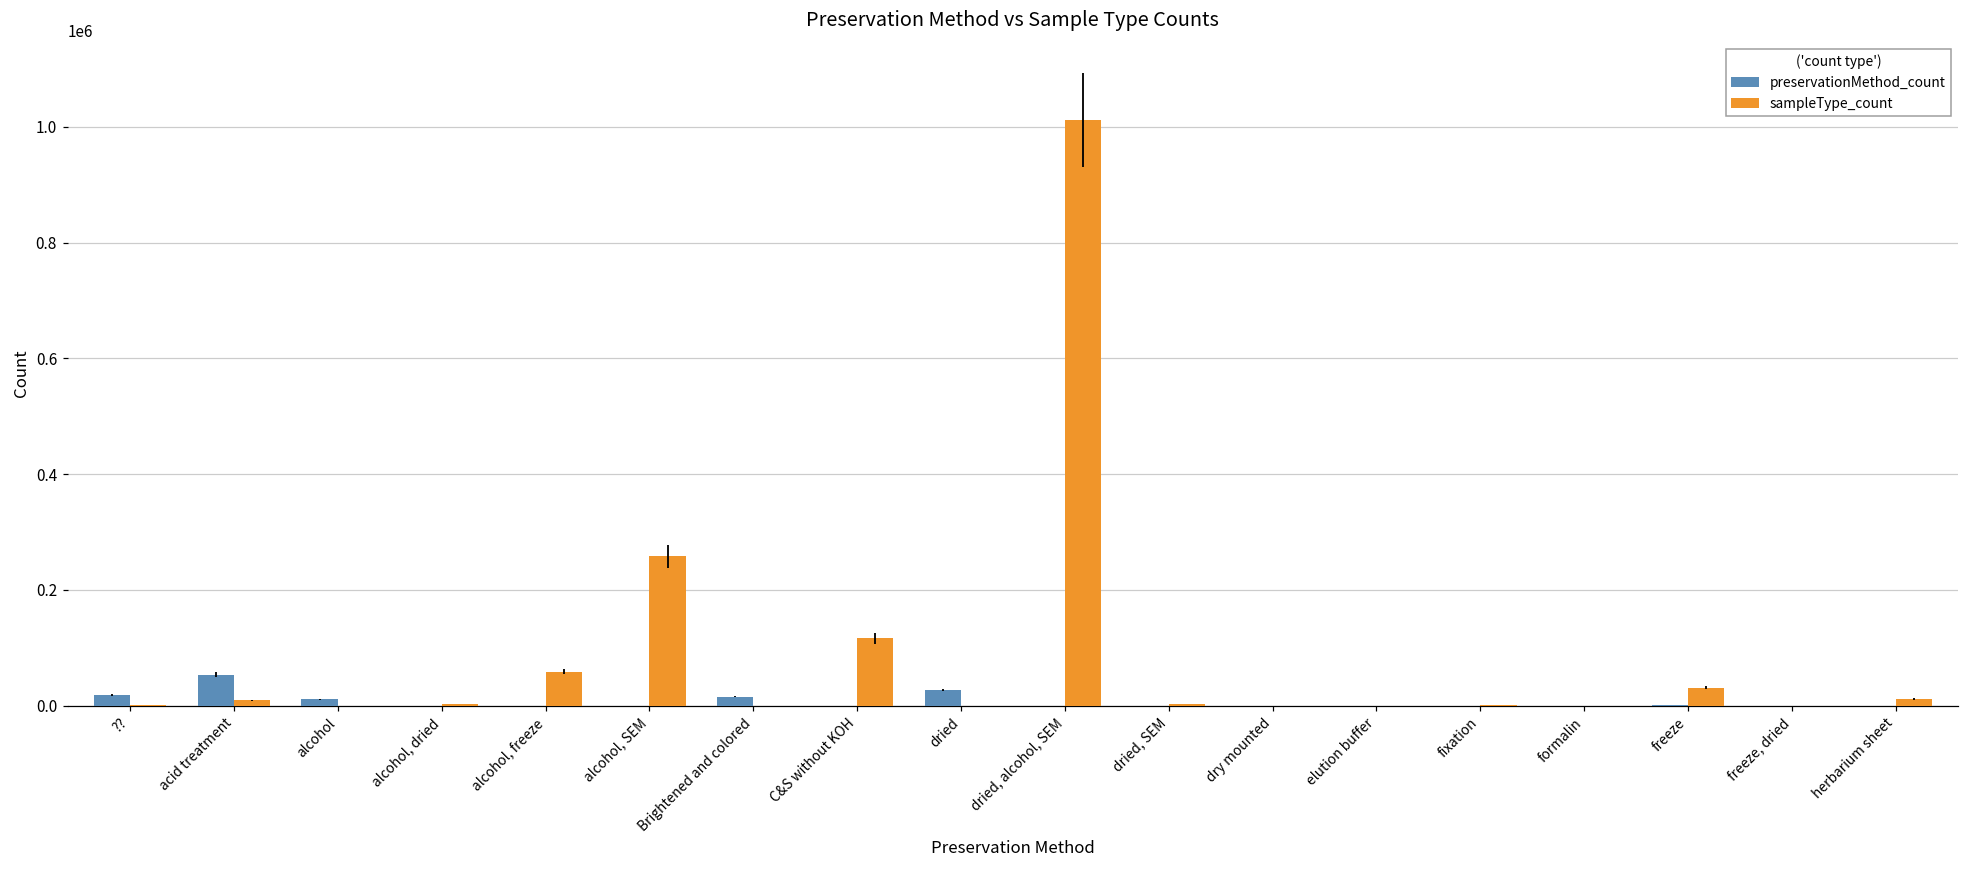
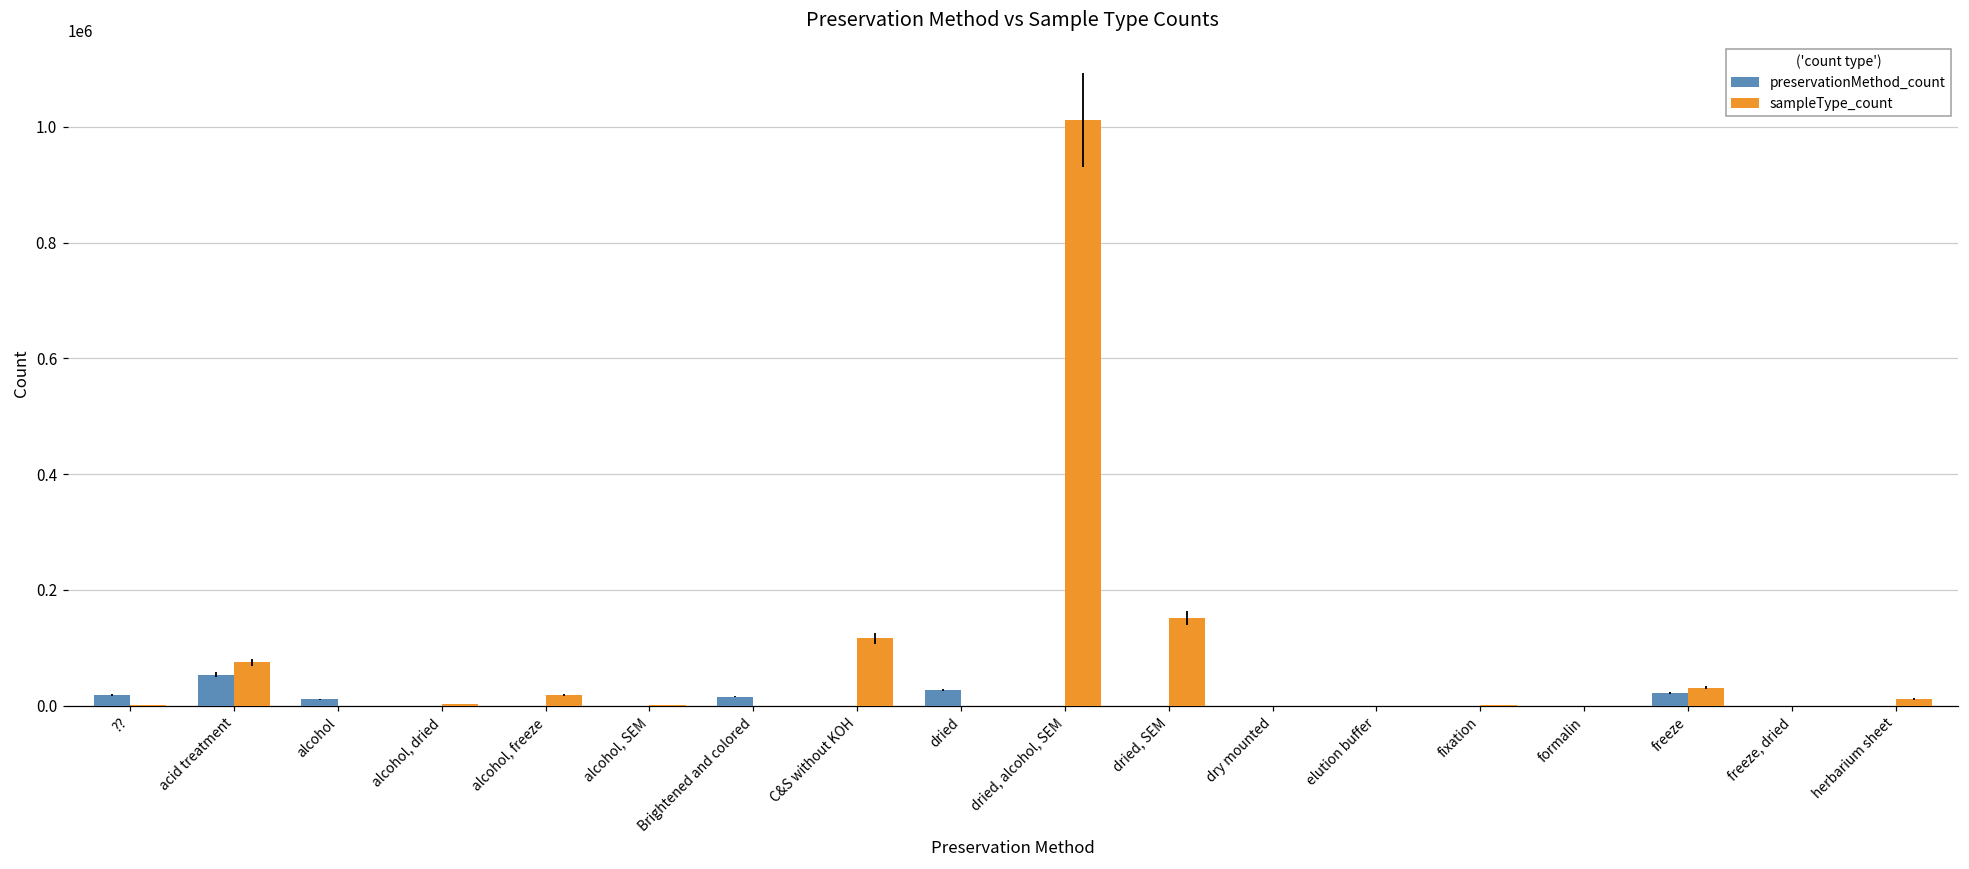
sampleType_count, acid treatment: 10000 -> 70000
sampleType_count, alcohol, freeze: 60000 -> 20000
sampleType_count, alcohol, SEM: 260000 -> 0
sampleType_count, dried, SEM: 0 -> 150000
preservationMethod_count, freeze: 0 -> 20000
